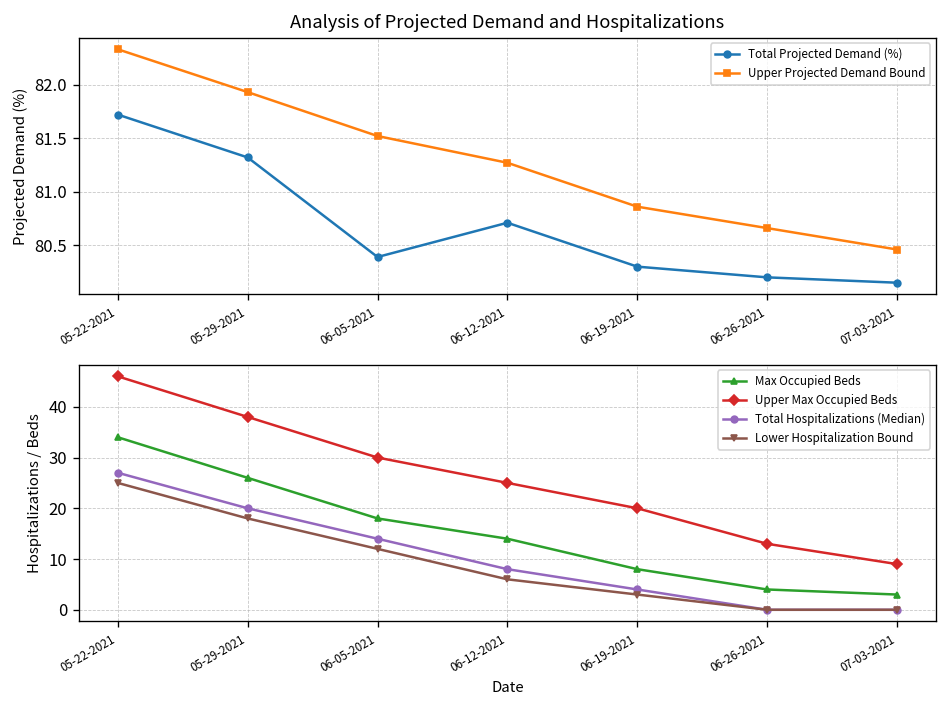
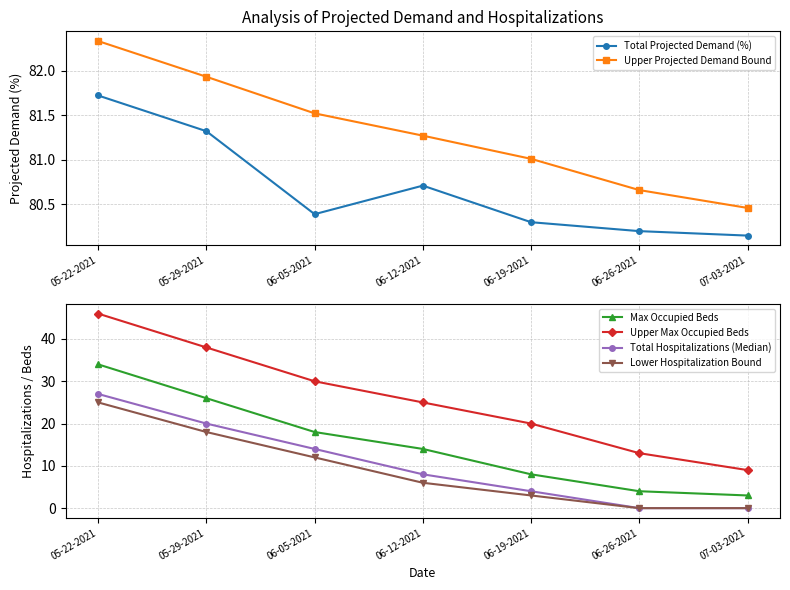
Analysis of Projected Demand and Hospitalizations, Upper Projected Demand Bound, 06-19-2021: 80.9 -> 81.0
